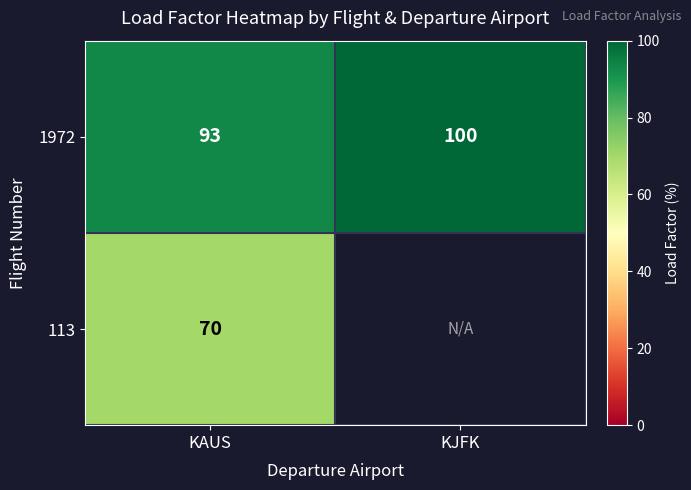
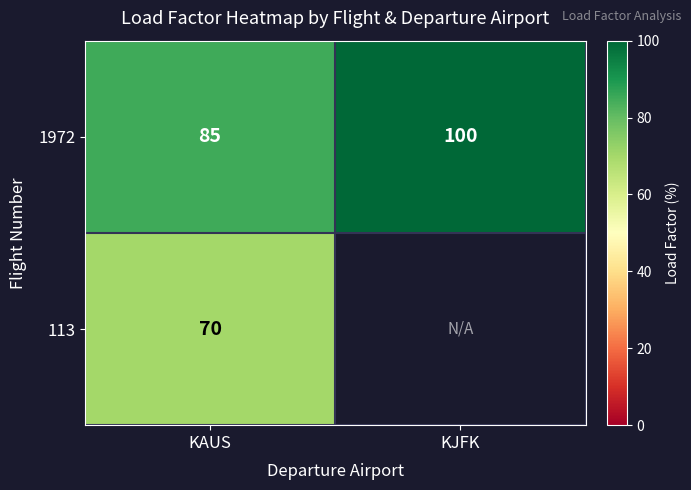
1972, KAUS: 93 -> 85
